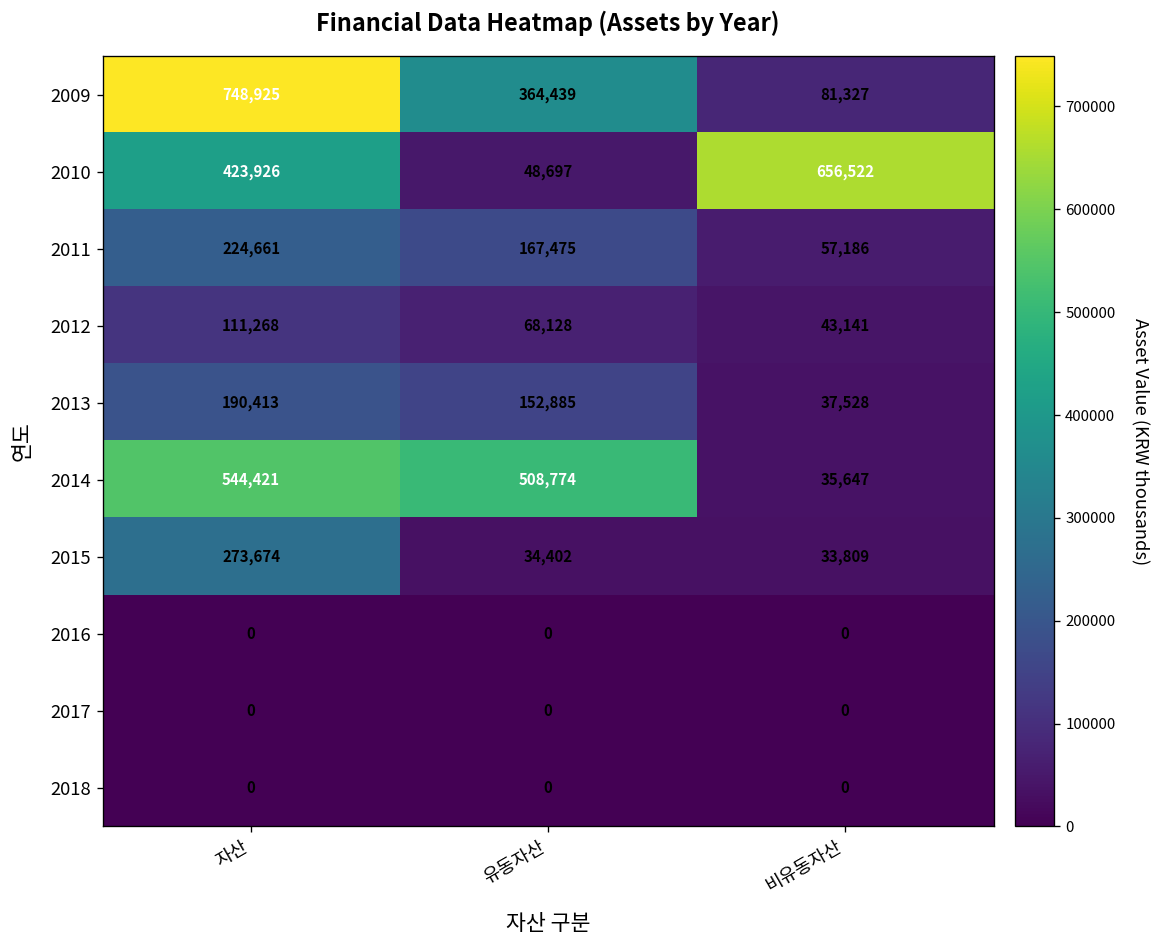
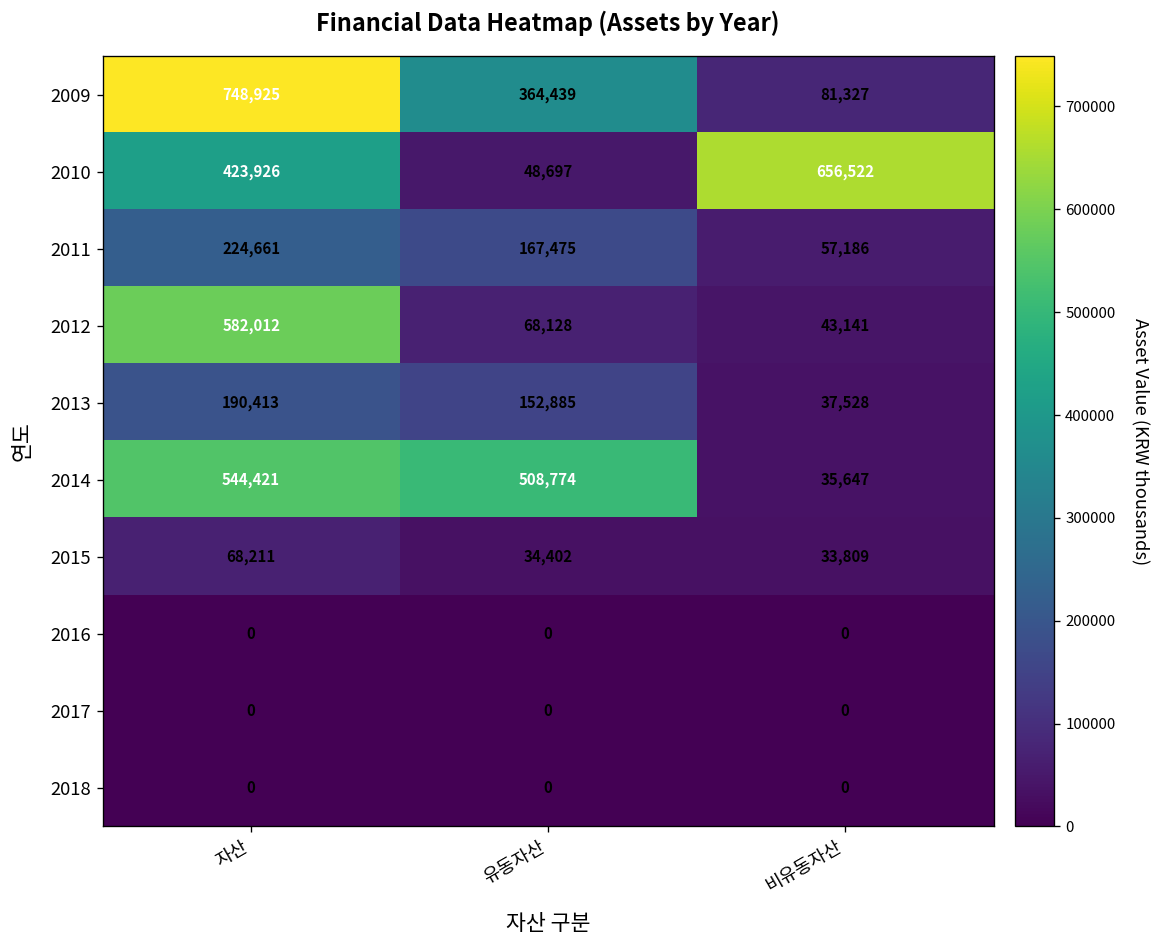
2012, 자산: 111,268 -> 582,012
2015, 자산: 273,674 -> 68,211
